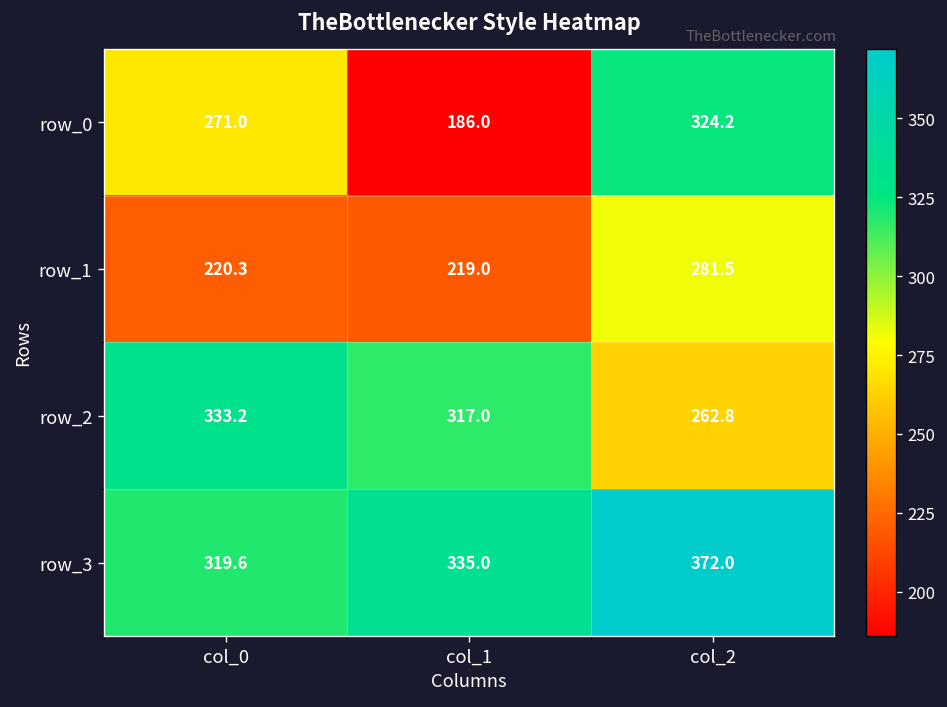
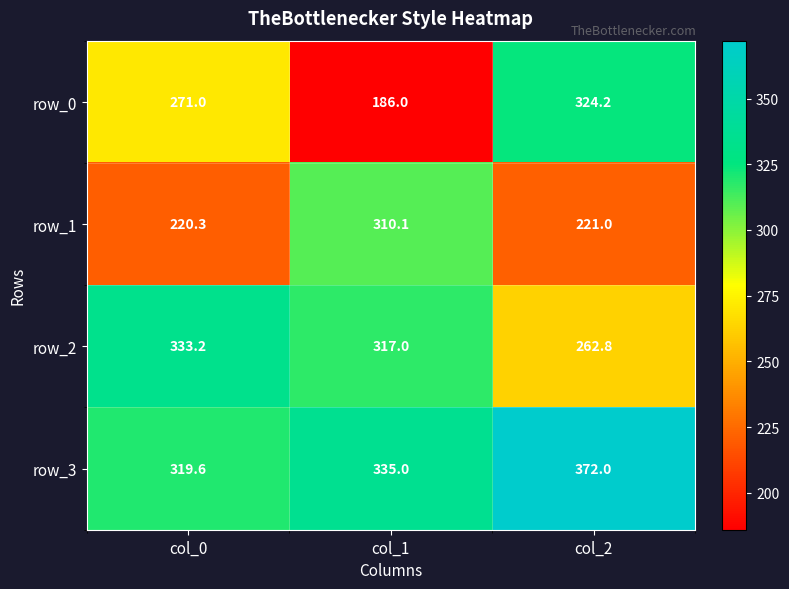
row_1, col_1: 219.0 -> 310.1
row_1, col_2: 281.5 -> 221.0
